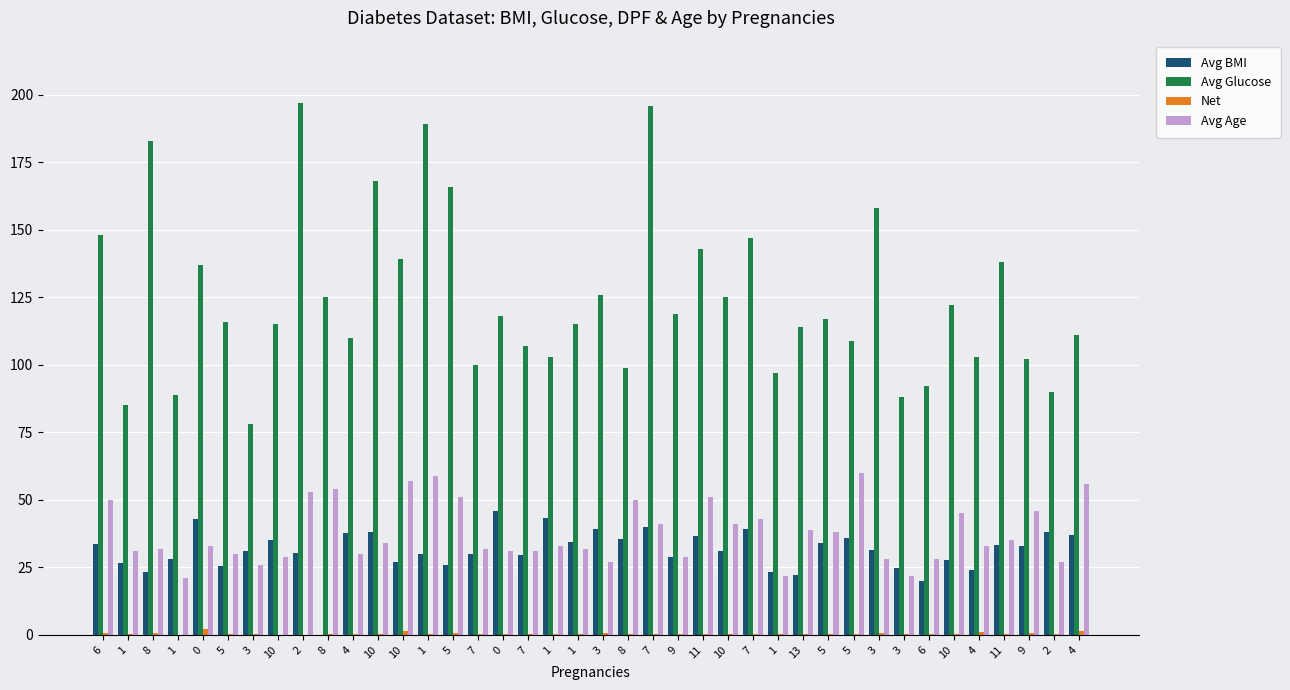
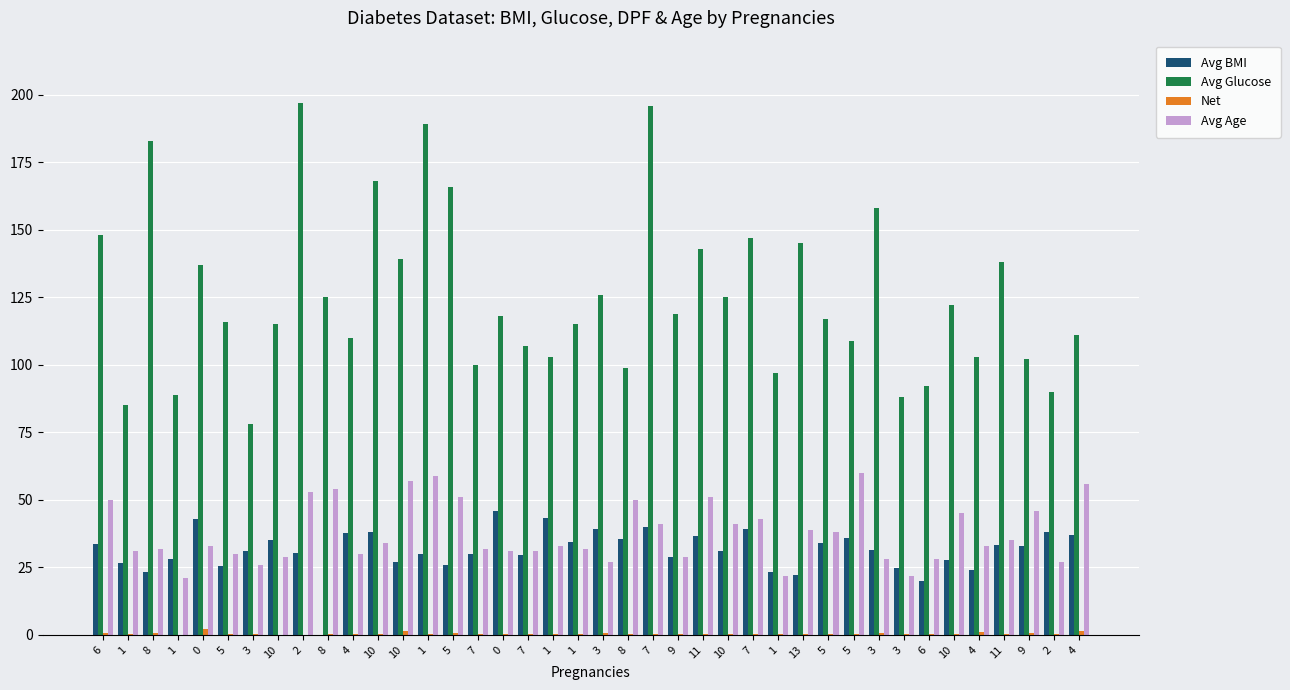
Avg Glucose, 13: 114 -> 145
